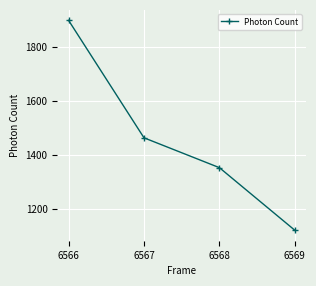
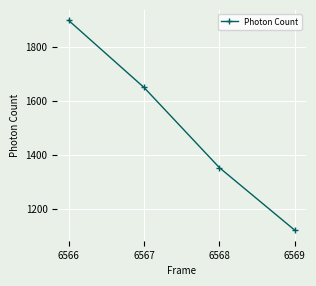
6567: 1460 -> 1650
